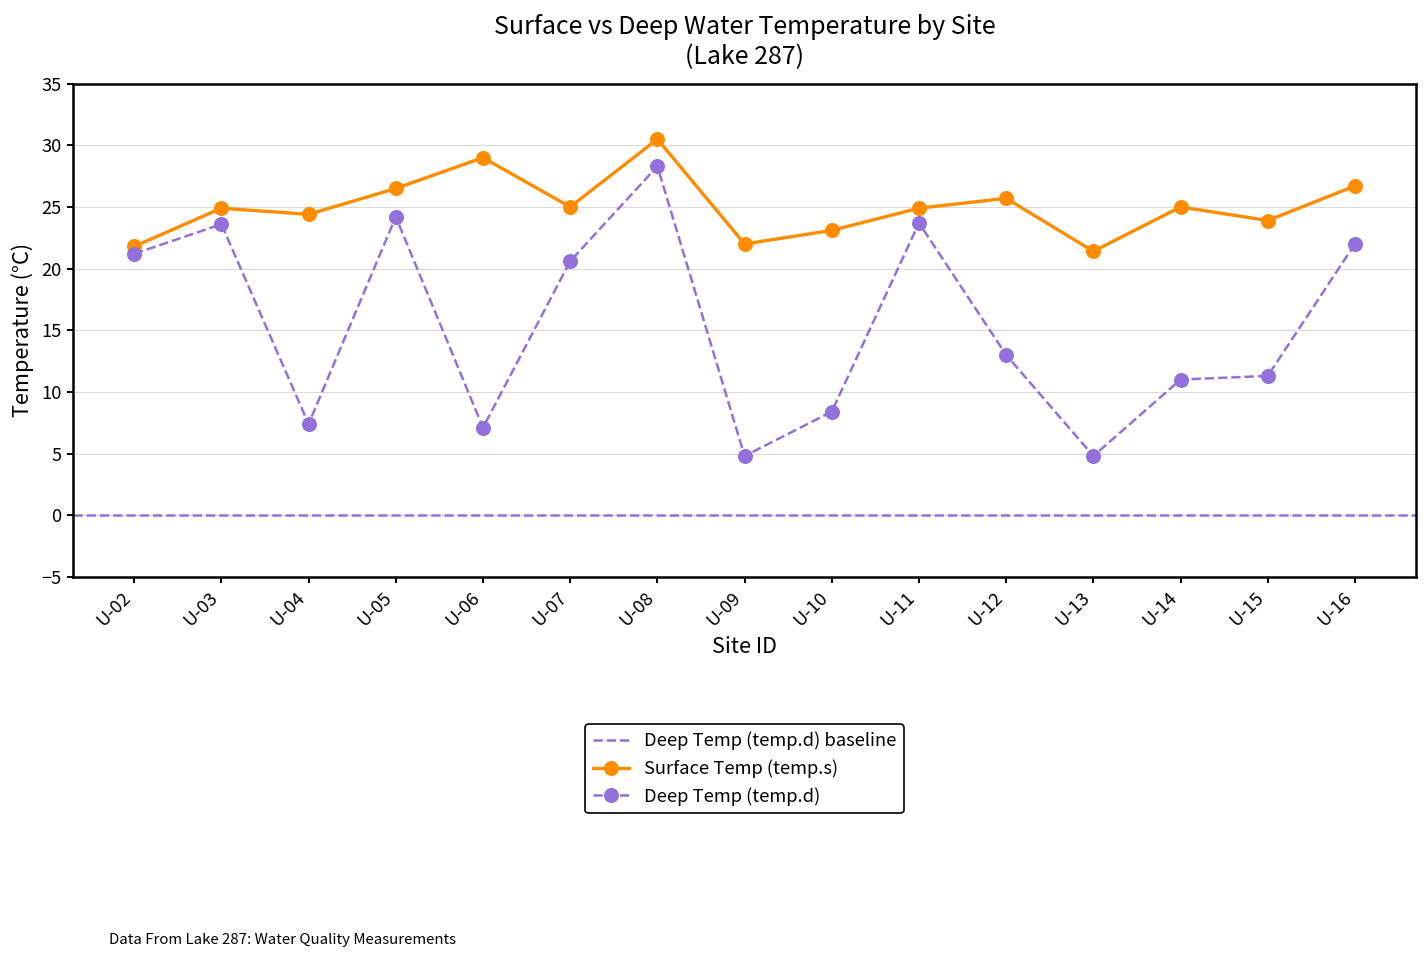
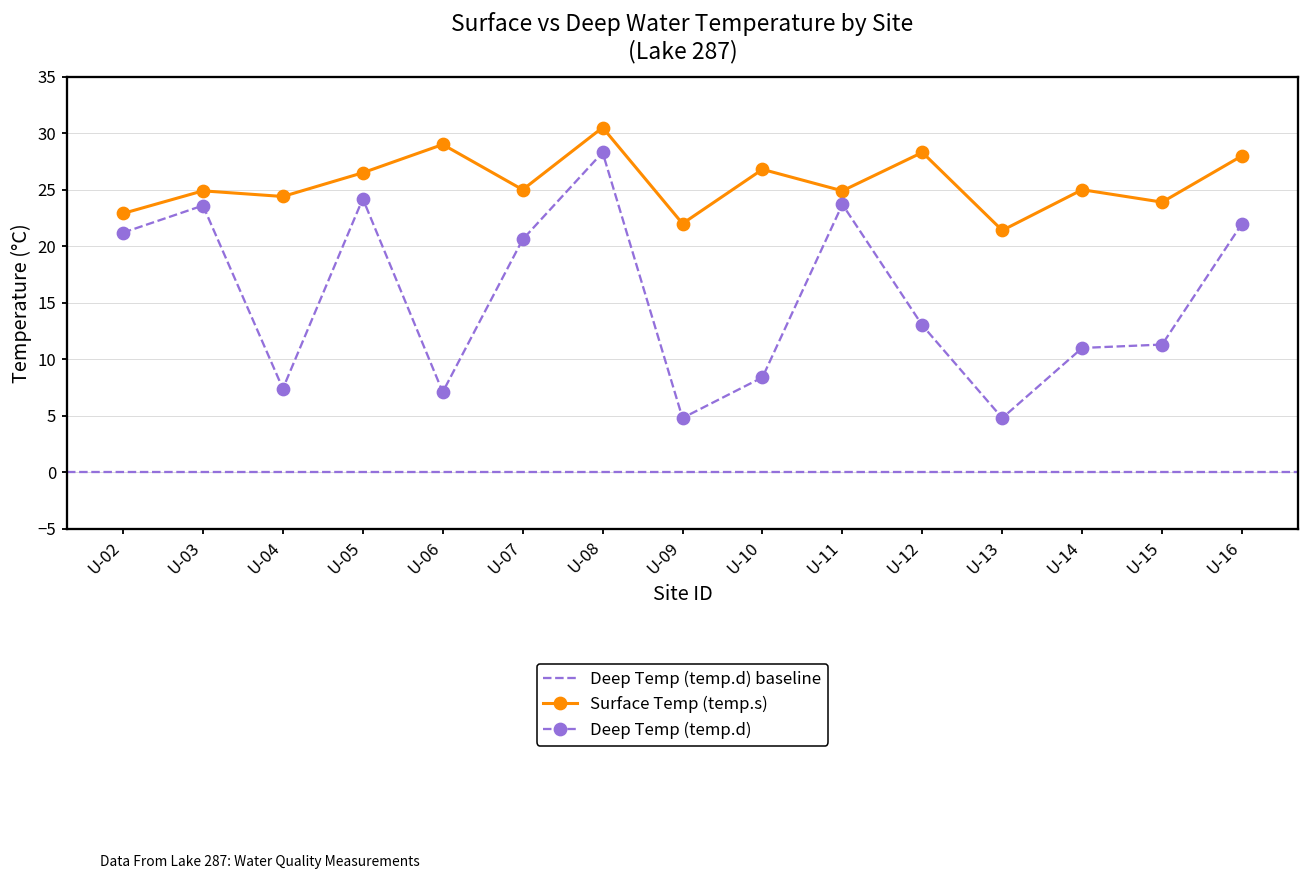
Surface Temp (temp.s), U-02: 21.8 -> 22.9
Surface Temp (temp.s), U-10: 23.1 -> 26.8
Surface Temp (temp.s), U-12: 25.7 -> 28.3
Surface Temp (temp.s), U-16: 26.7 -> 28.0
